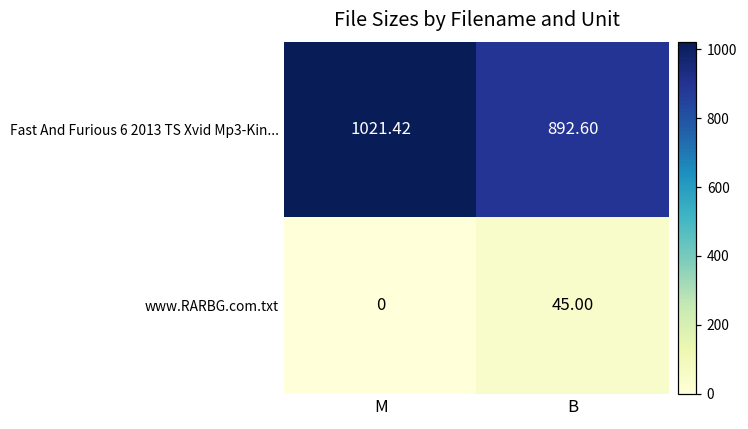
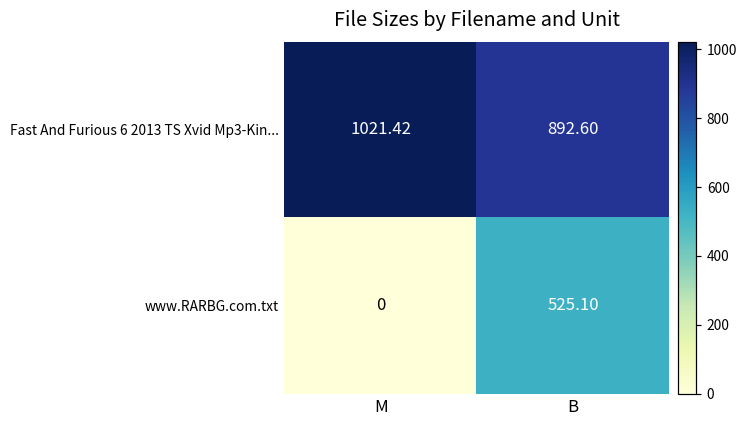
www.RARBG.com.txt, B: 45.00 -> 525.10
